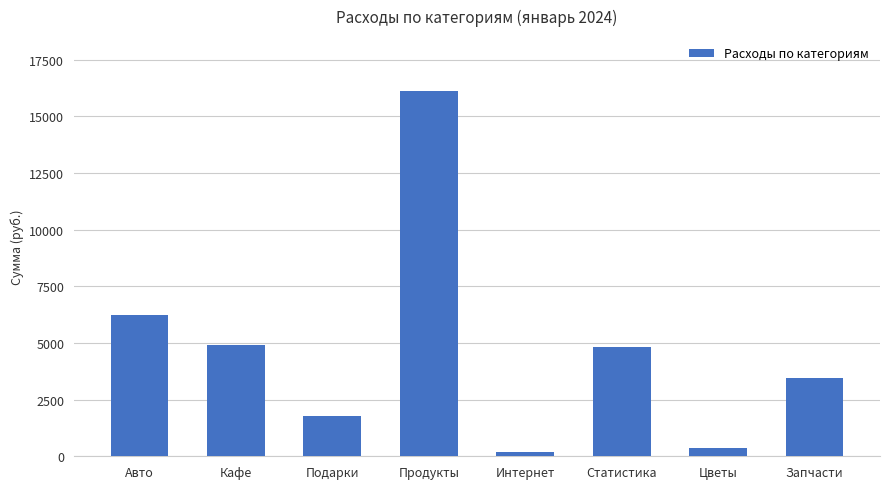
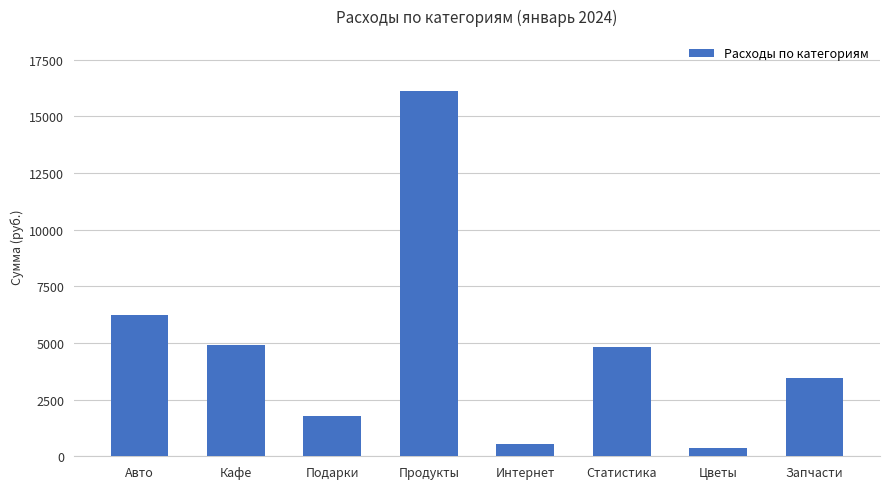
Интернет: 200 -> 600
